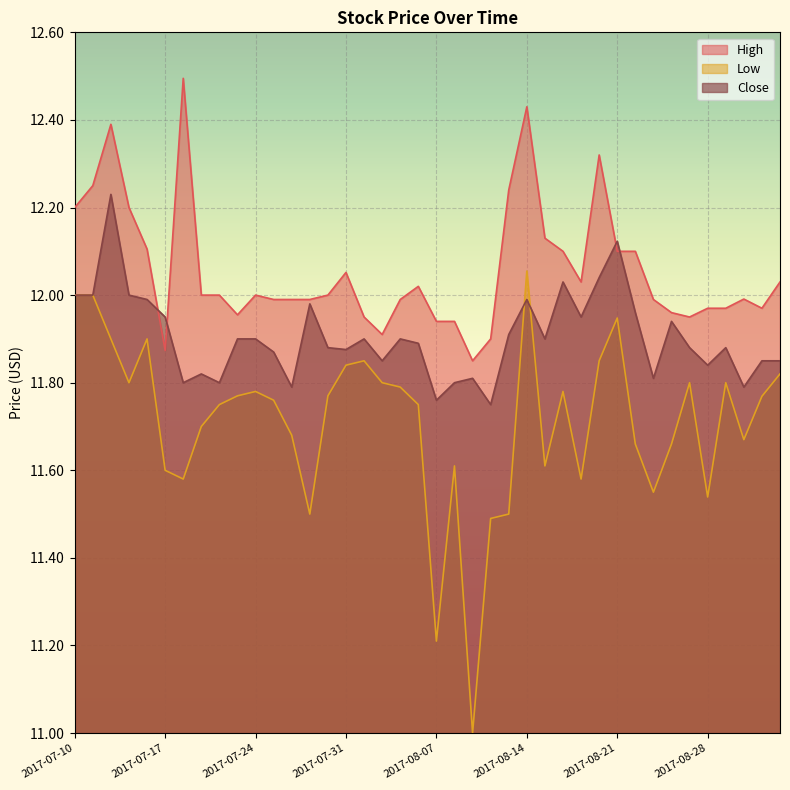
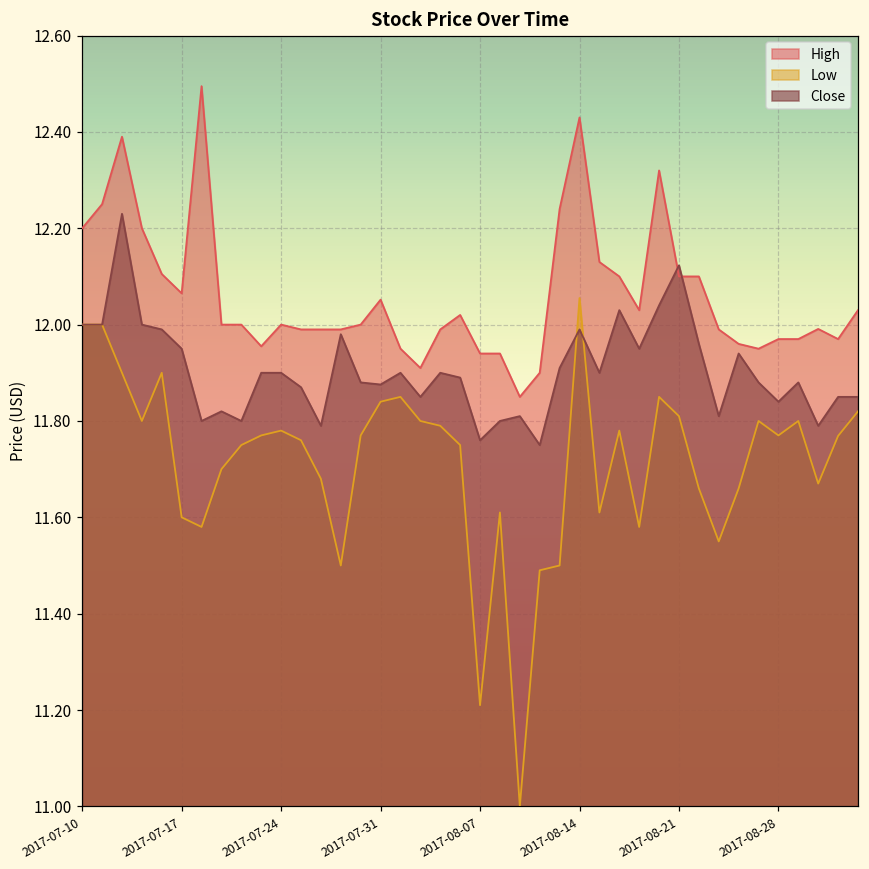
High, 2017-07-17: 11.87 -> 12.06
Low, 2017-08-21: 11.95 -> 11.81
Low, 2017-08-28: 11.54 -> 11.77
